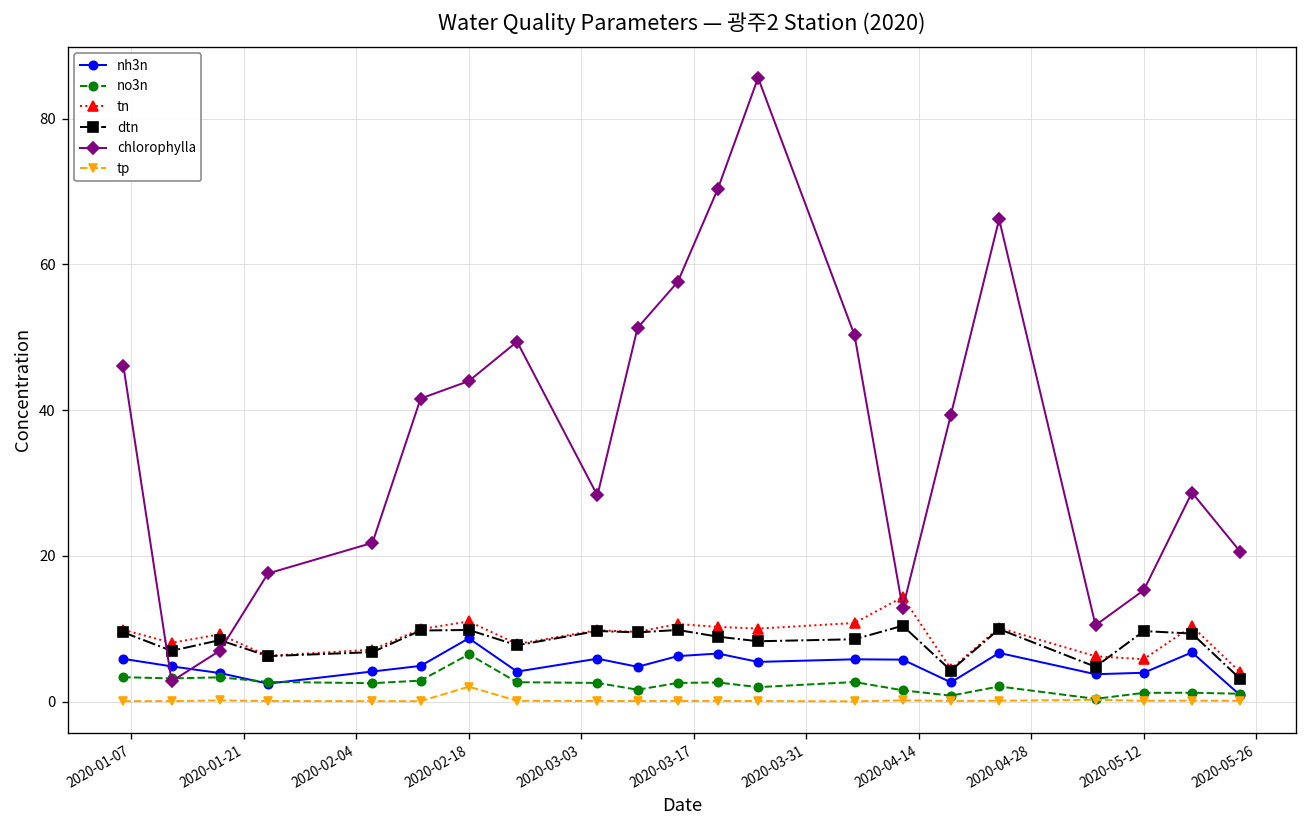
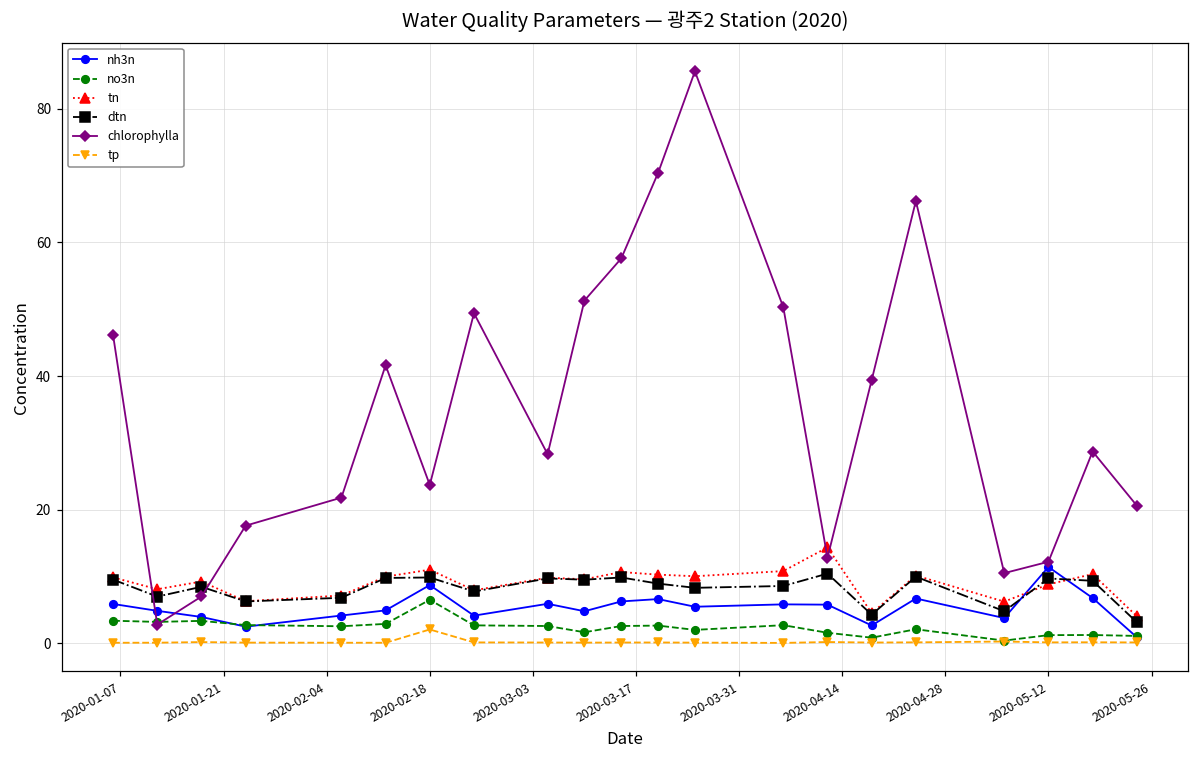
chlorophylla, 2020-02-18: 44 -> 24
nh3n, 2020-05-12: 4 -> 11
tn, 2020-05-12: 6 -> 9
chlorophylla, 2020-05-12: 15 -> 12
